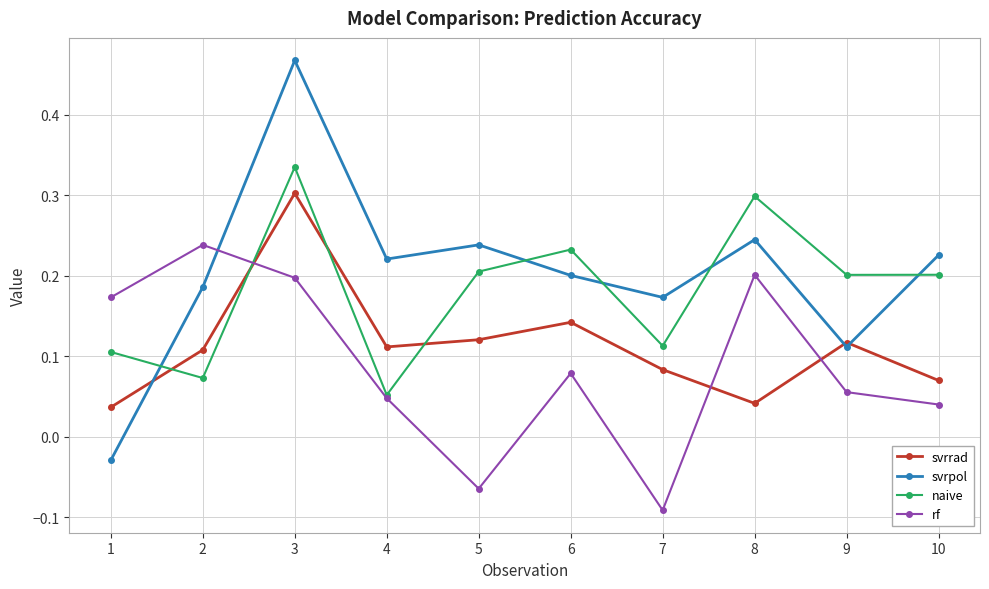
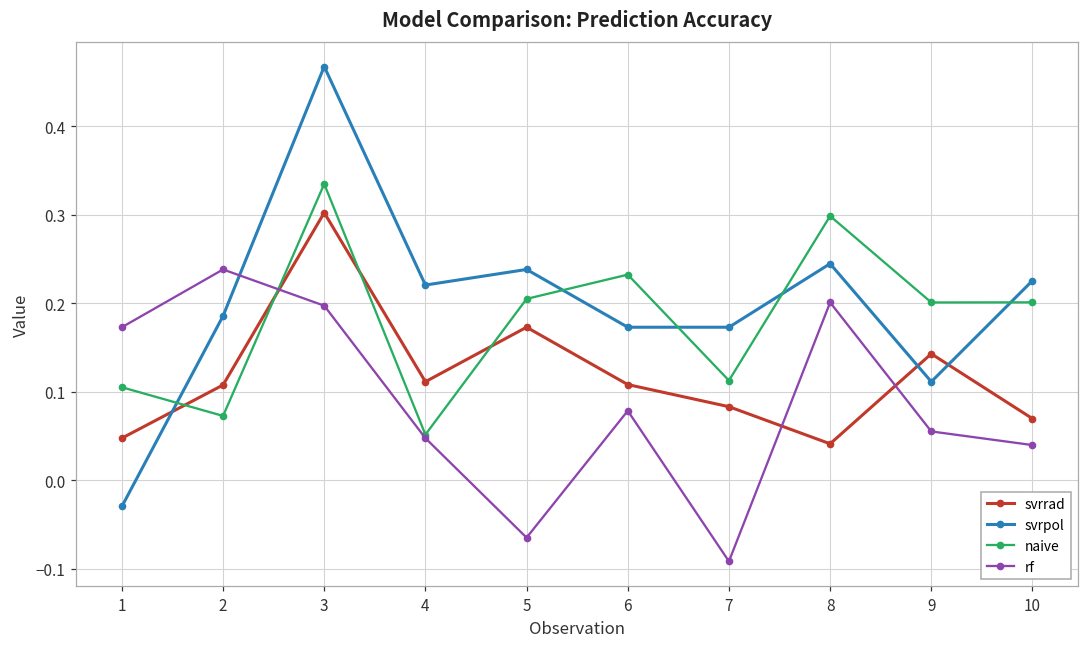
svrrad, 1: 0.04 -> 0.05
svrrad, 5: 0.12 -> 0.17
svrrad, 6: 0.14 -> 0.11
svrpol, 6: 0.20 -> 0.17
svrrad, 9: 0.12 -> 0.14
